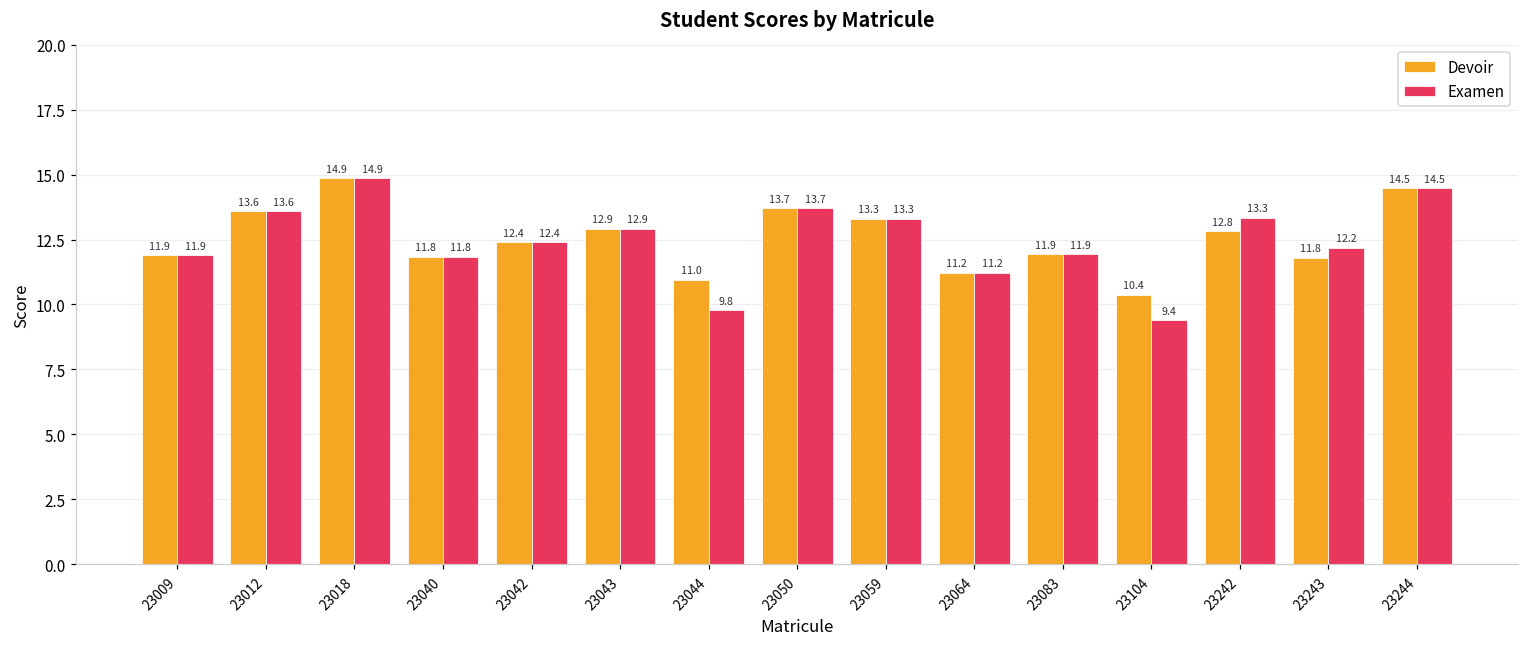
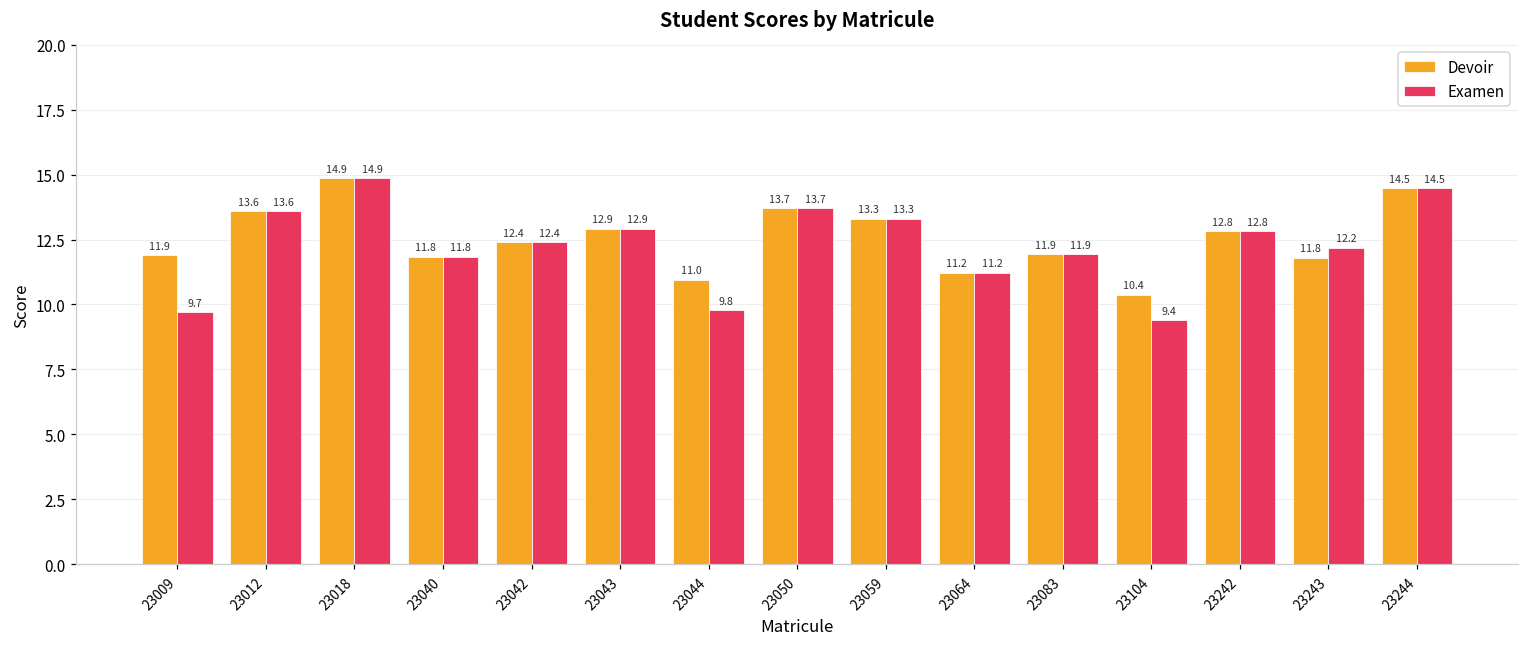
Examen, 23009: 11.9 -> 9.7
Examen, 23242: 13.3 -> 12.8
